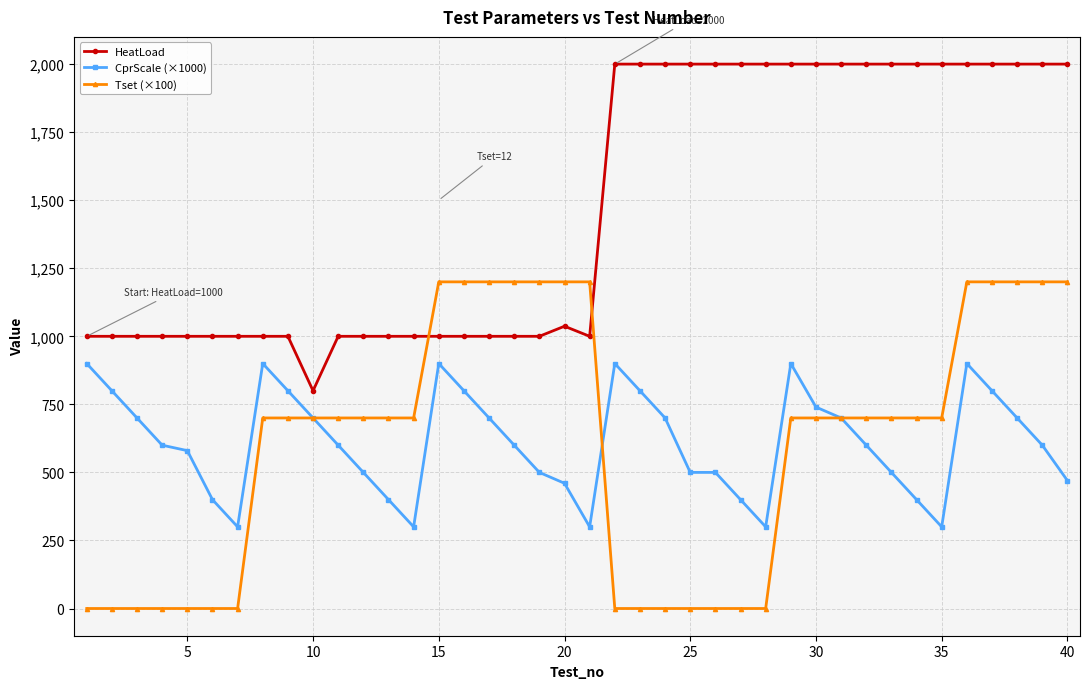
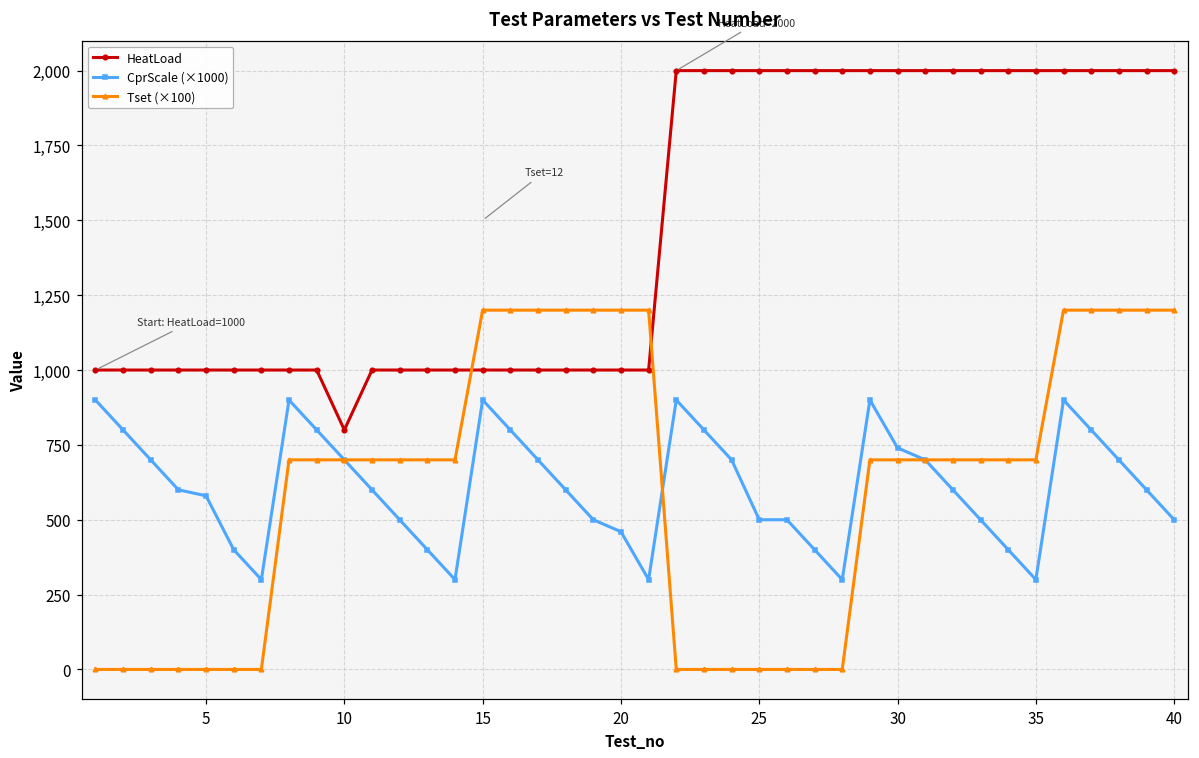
HeatLoad, 20: 1,040 -> 1,000
CprScale (×1000), 40: 470 -> 500
